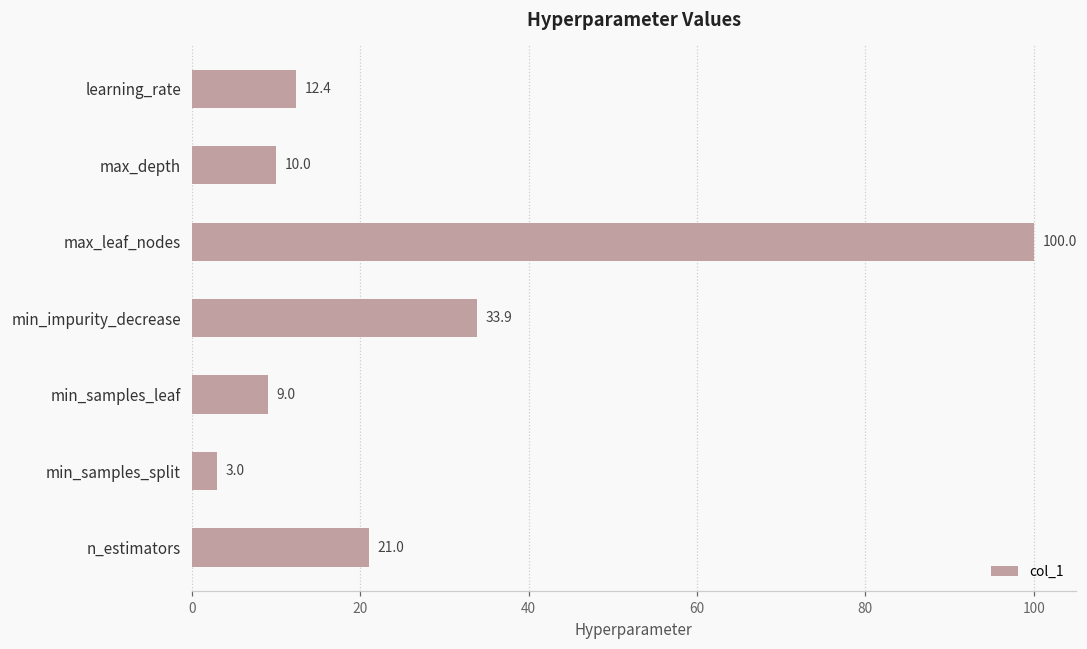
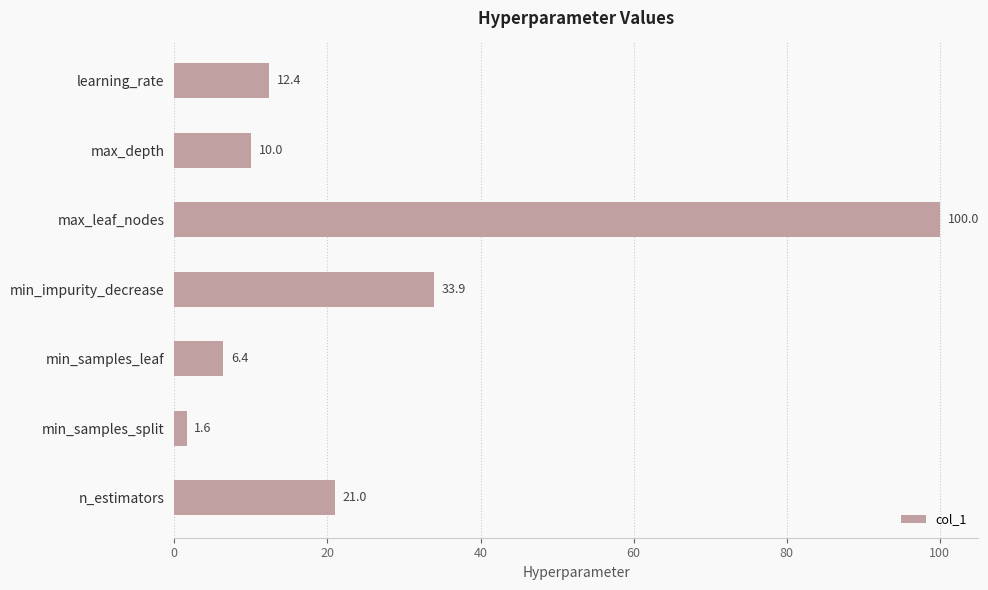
min_samples_leaf: 9.0 -> 6.4
min_samples_split: 3.0 -> 1.6
